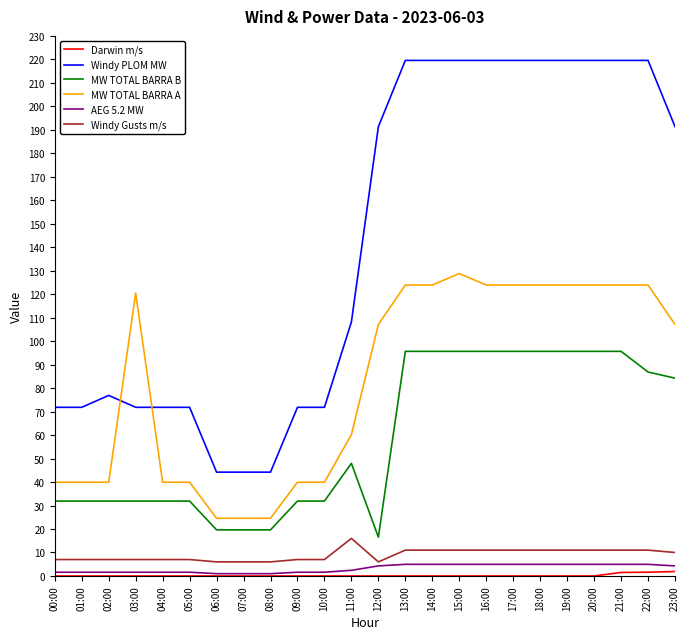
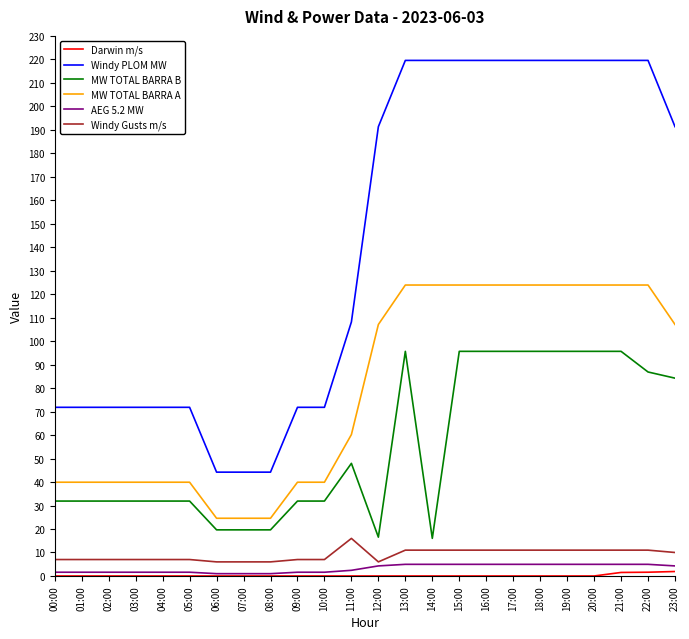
Windy PLOM MW, 02:00: 77 -> 72
MW TOTAL BARRA A, 03:00: 120 -> 40
MW TOTAL BARRA B, 14:00: 96 -> 16
MW TOTAL BARRA A, 15:00: 129 -> 124
